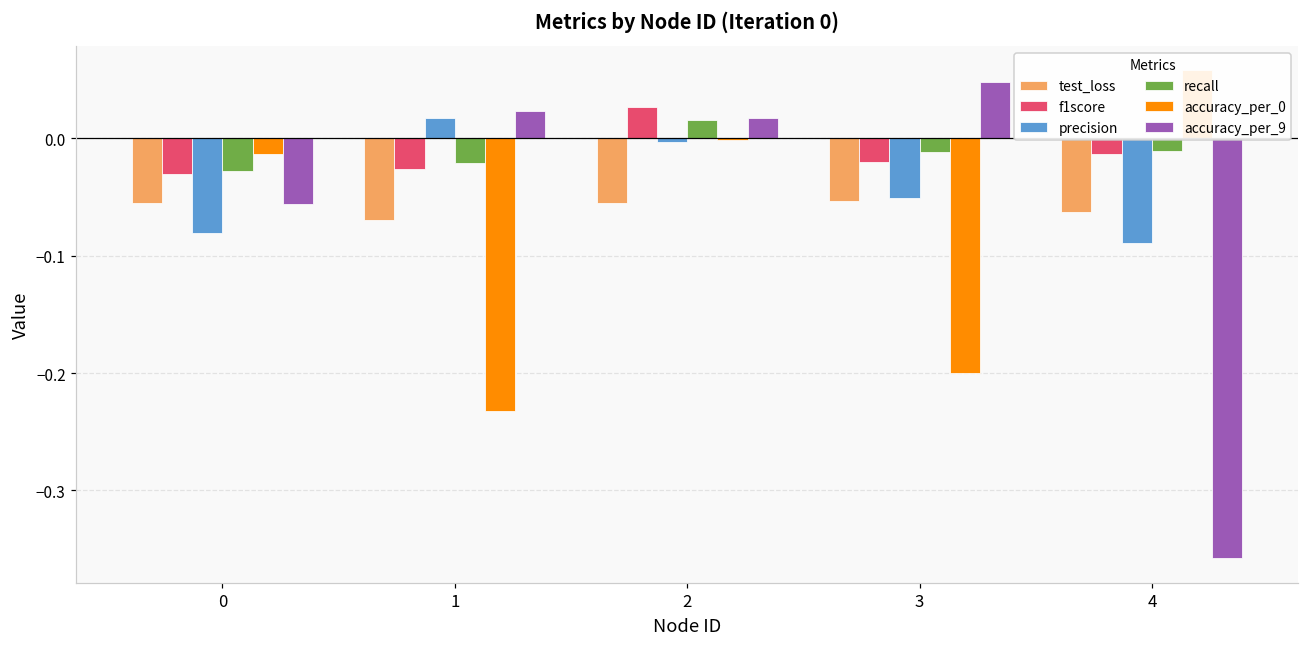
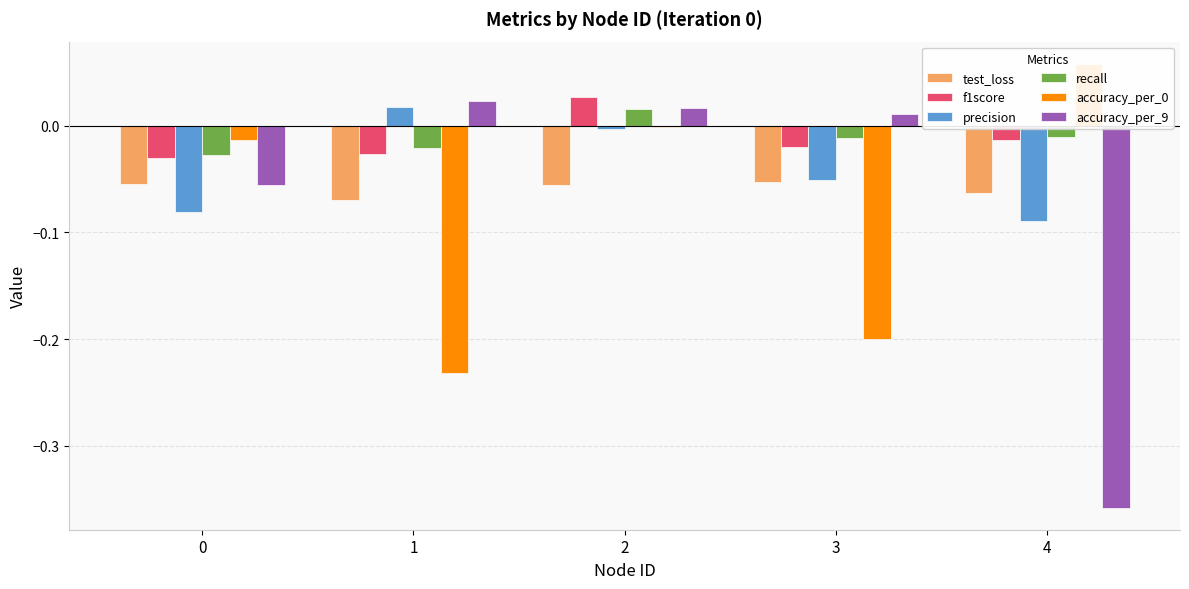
accuracy_per_9, 3: 0.048 -> 0.011
